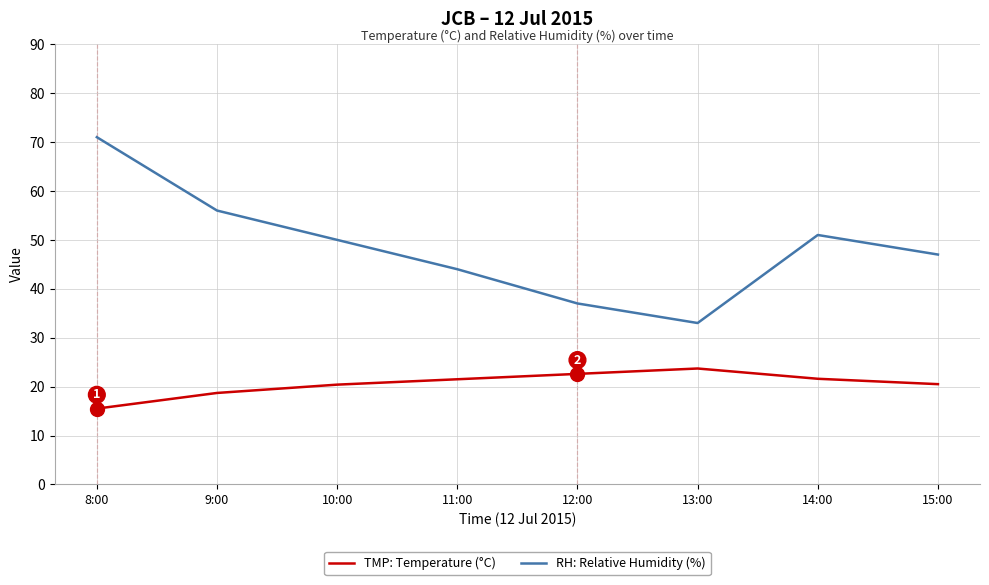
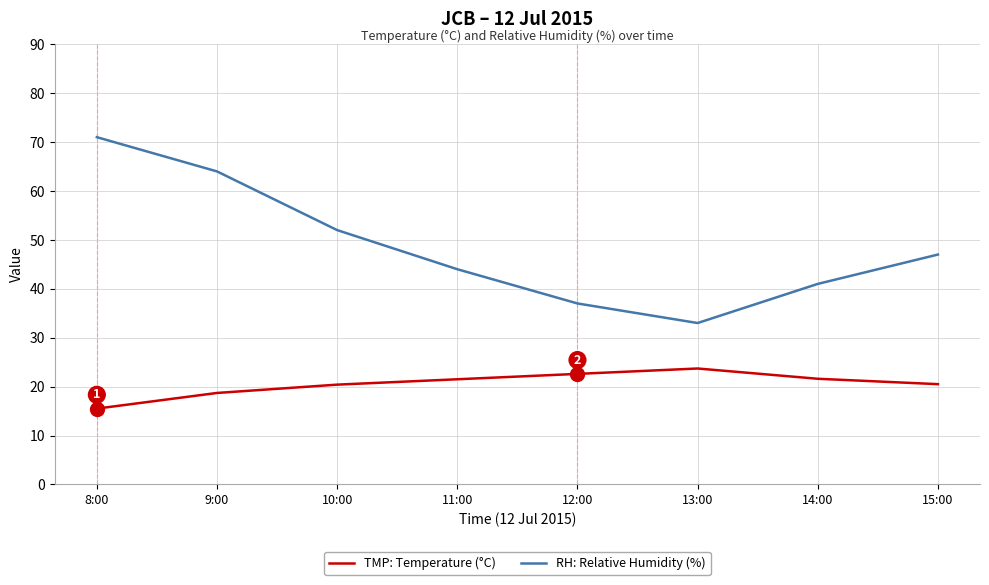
RH: Relative Humidity (%), 9:00: 56 -> 64
RH: Relative Humidity (%), 10:00: 50 -> 52
RH: Relative Humidity (%), 14:00: 51 -> 41
